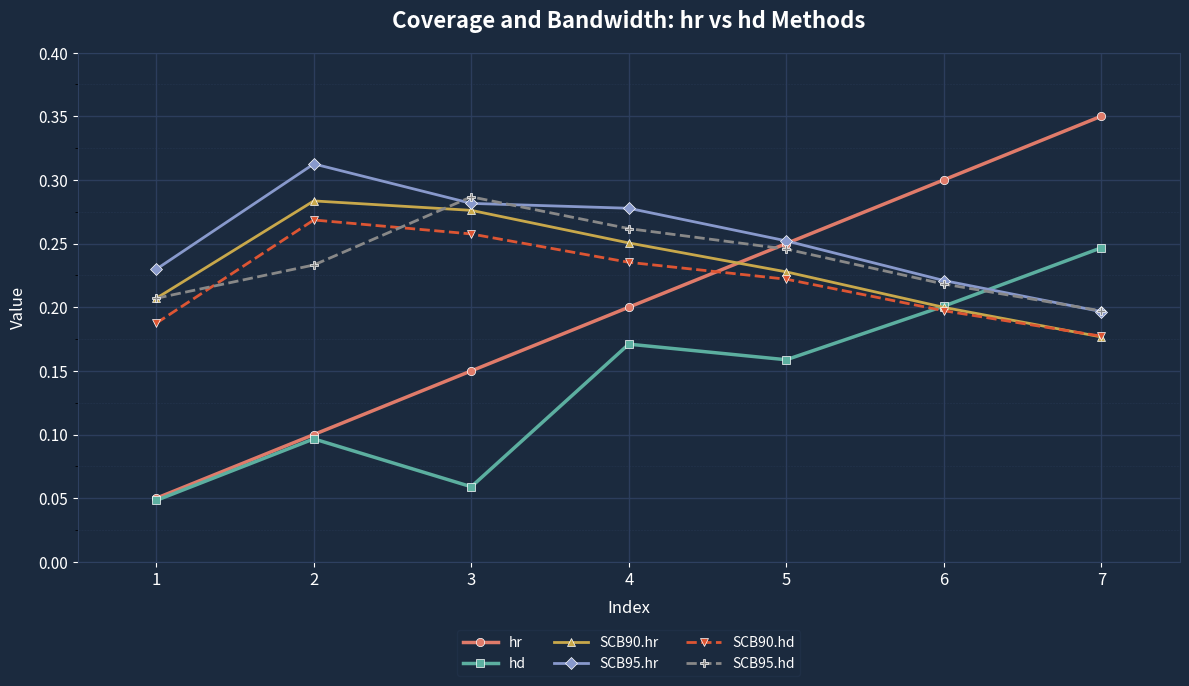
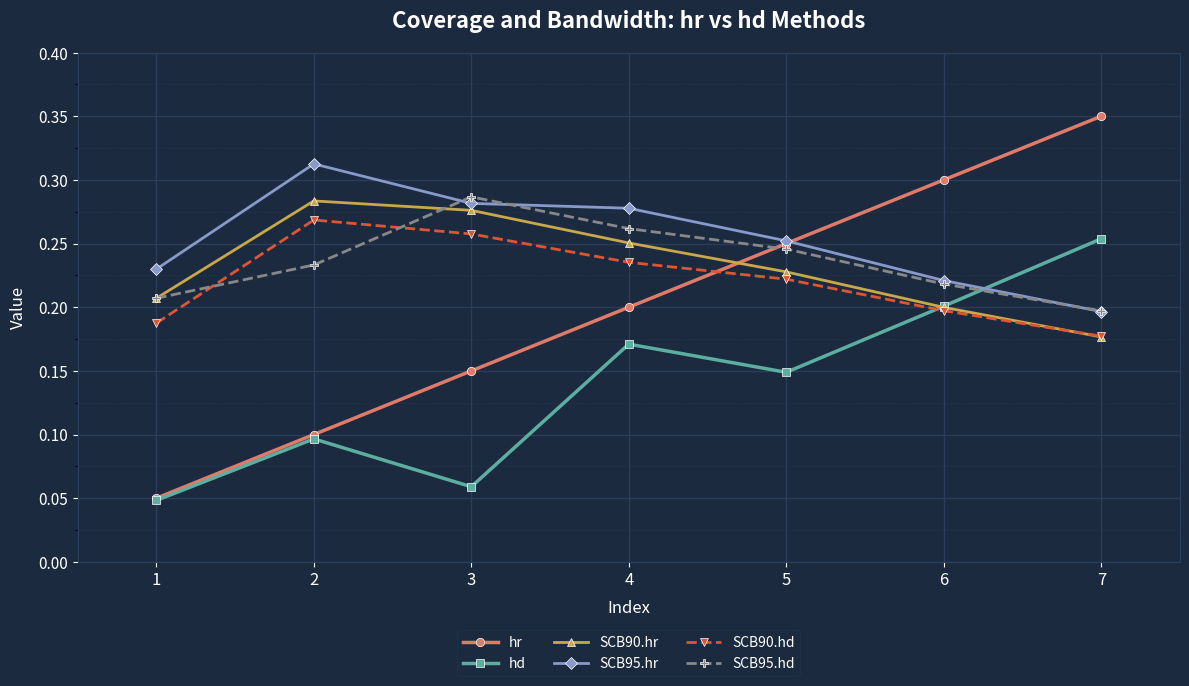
hd, 5: 0.159 -> 0.149
hd, 7: 0.247 -> 0.254
